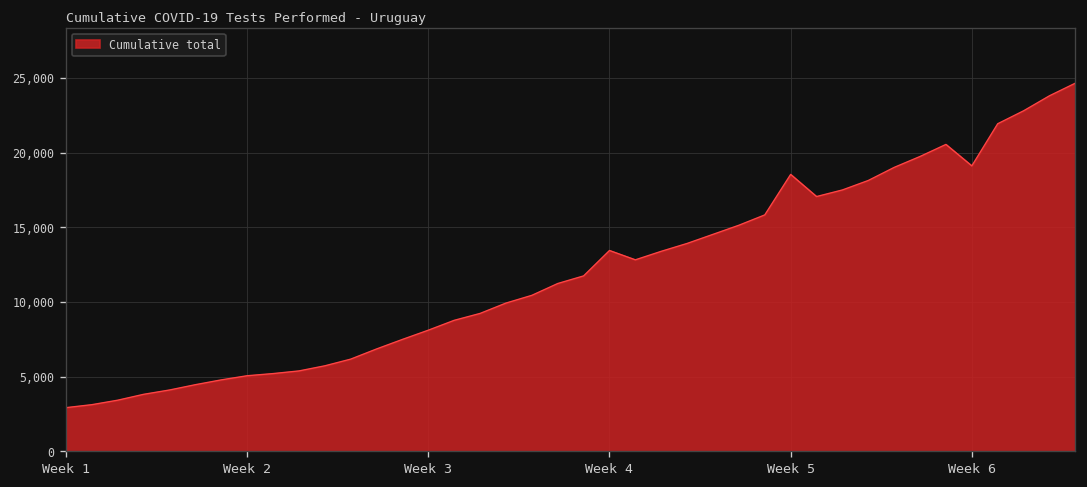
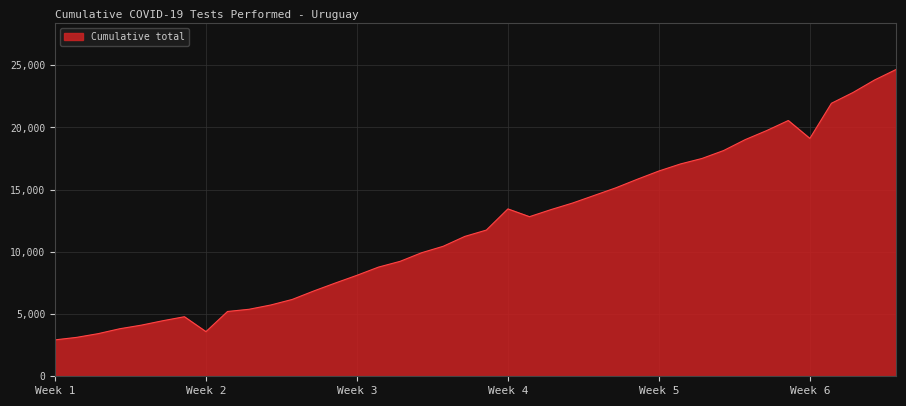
Week 2: 5,100 -> 3,600
Week 5: 18,500 -> 16,500
